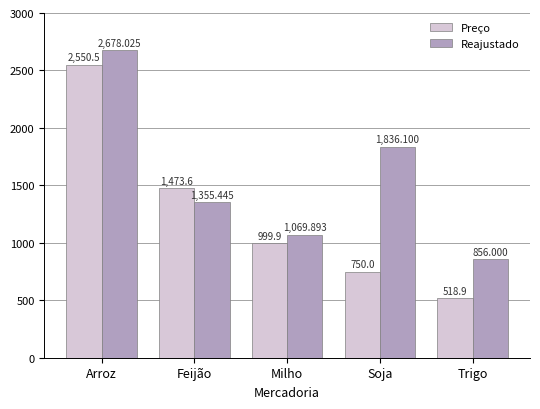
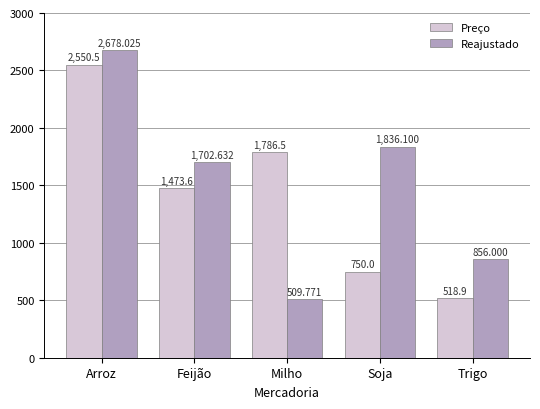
Reajustado, Feijão: 1,355.445 -> 1,702.632
Preço, Milho: 999.9 -> 1,786.5
Reajustado, Milho: 1,069.893 -> 509.771
